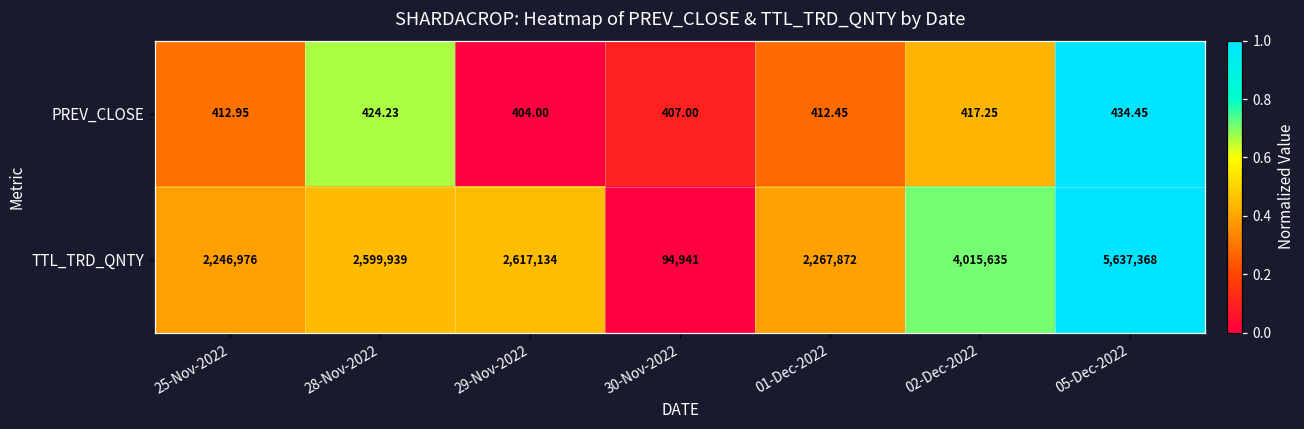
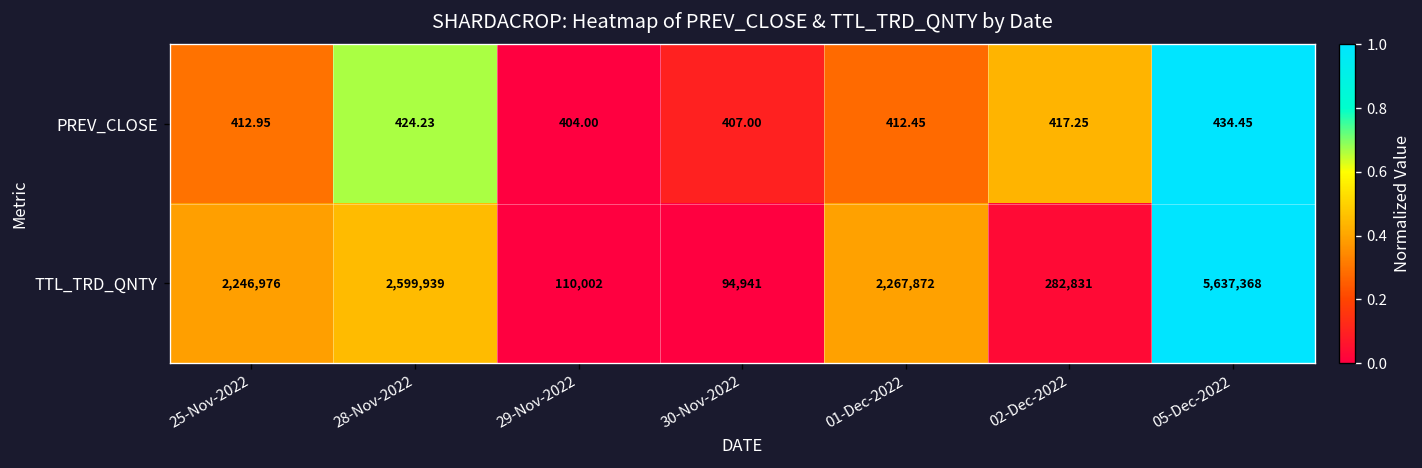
TTL_TRD_QNTY, 29-Nov-2022: 2,617,134 -> 110,002
TTL_TRD_QNTY, 02-Dec-2022: 4,015,635 -> 282,831
